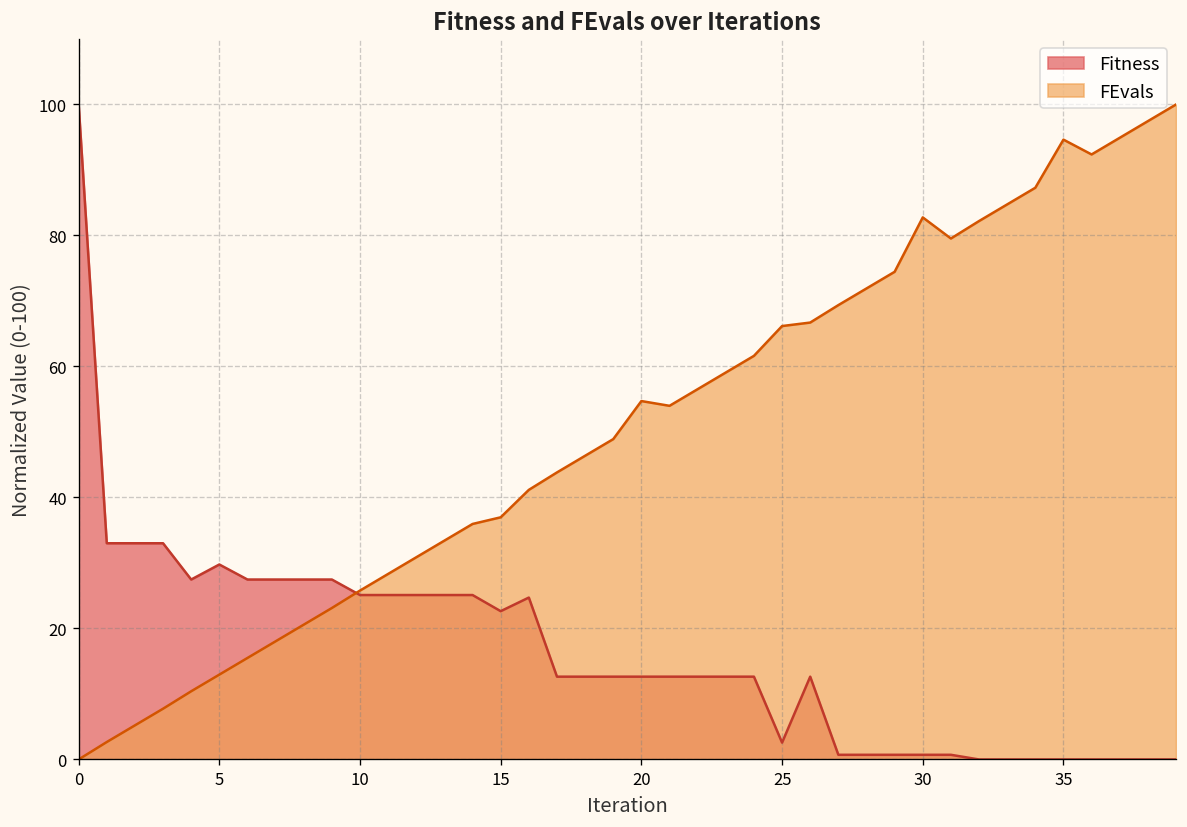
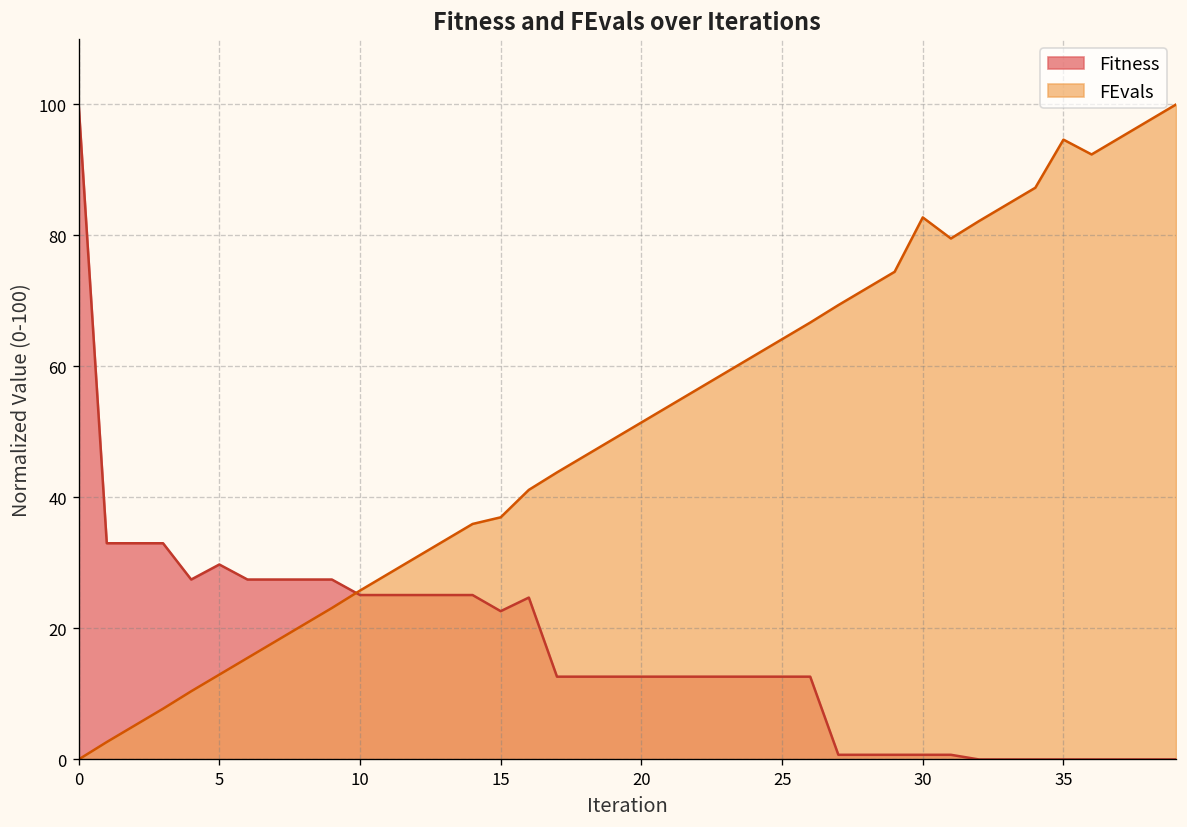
FEvals, 20: 55 -> 51
Fitness, 25: 3 -> 13
FEvals, 25: 66 -> 64
